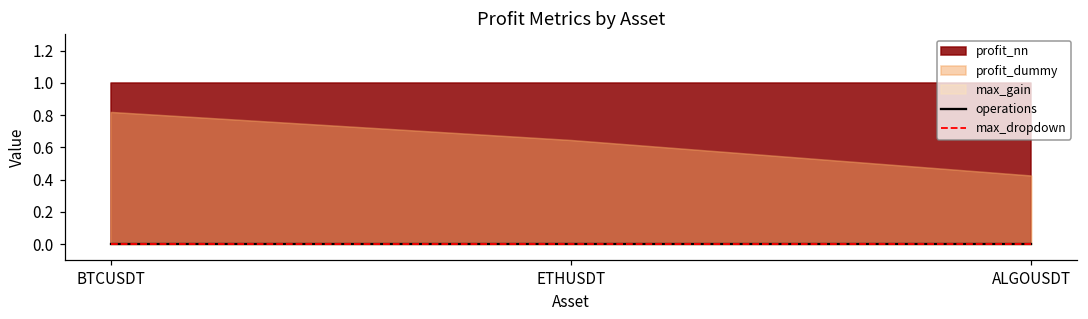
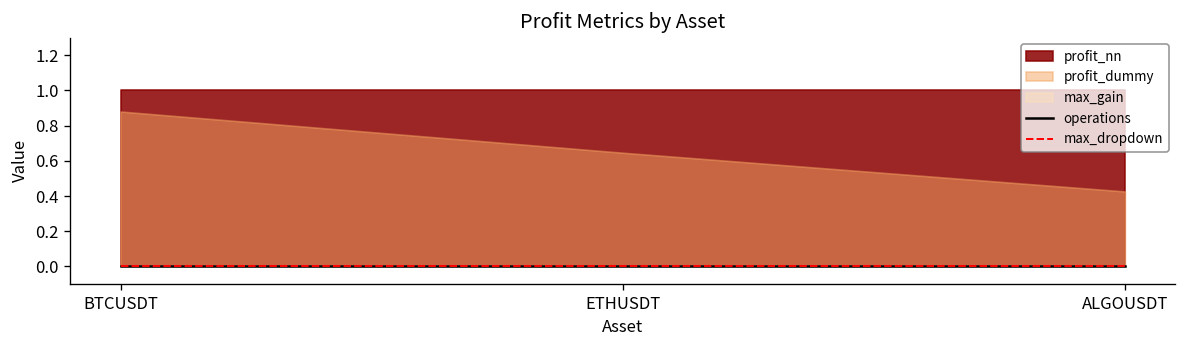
profit_dummy, BTCUSDT: 0.82 -> 0.88
